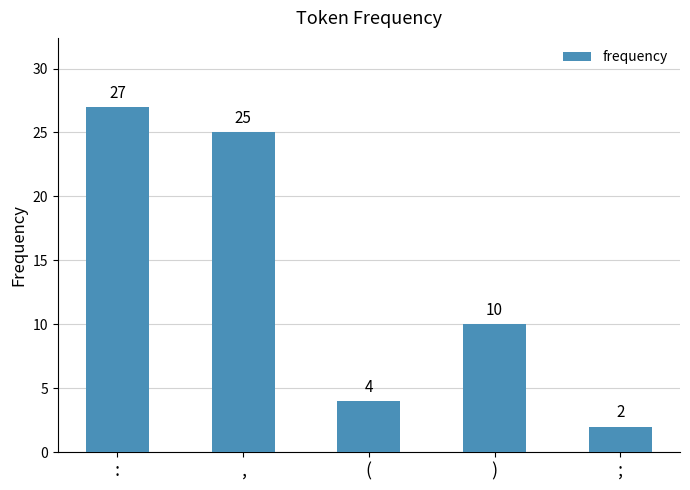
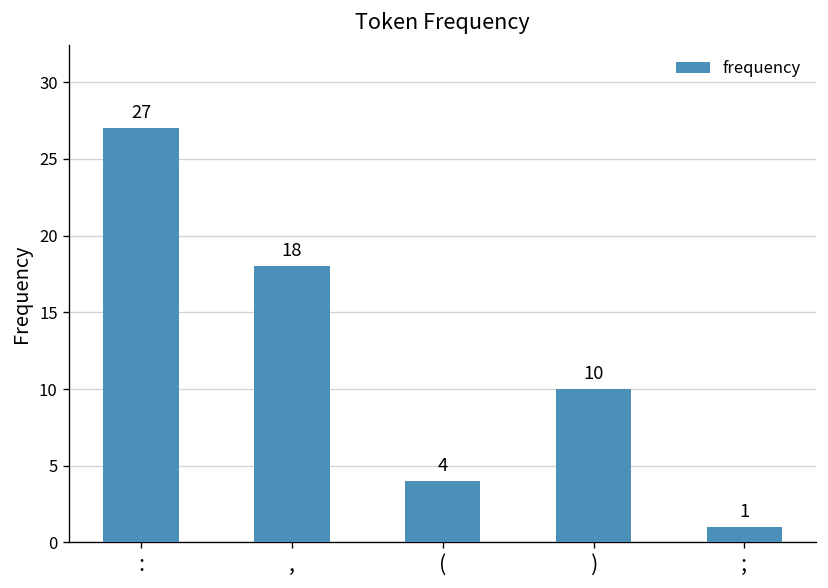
,: 25 -> 18
;: 2 -> 1
